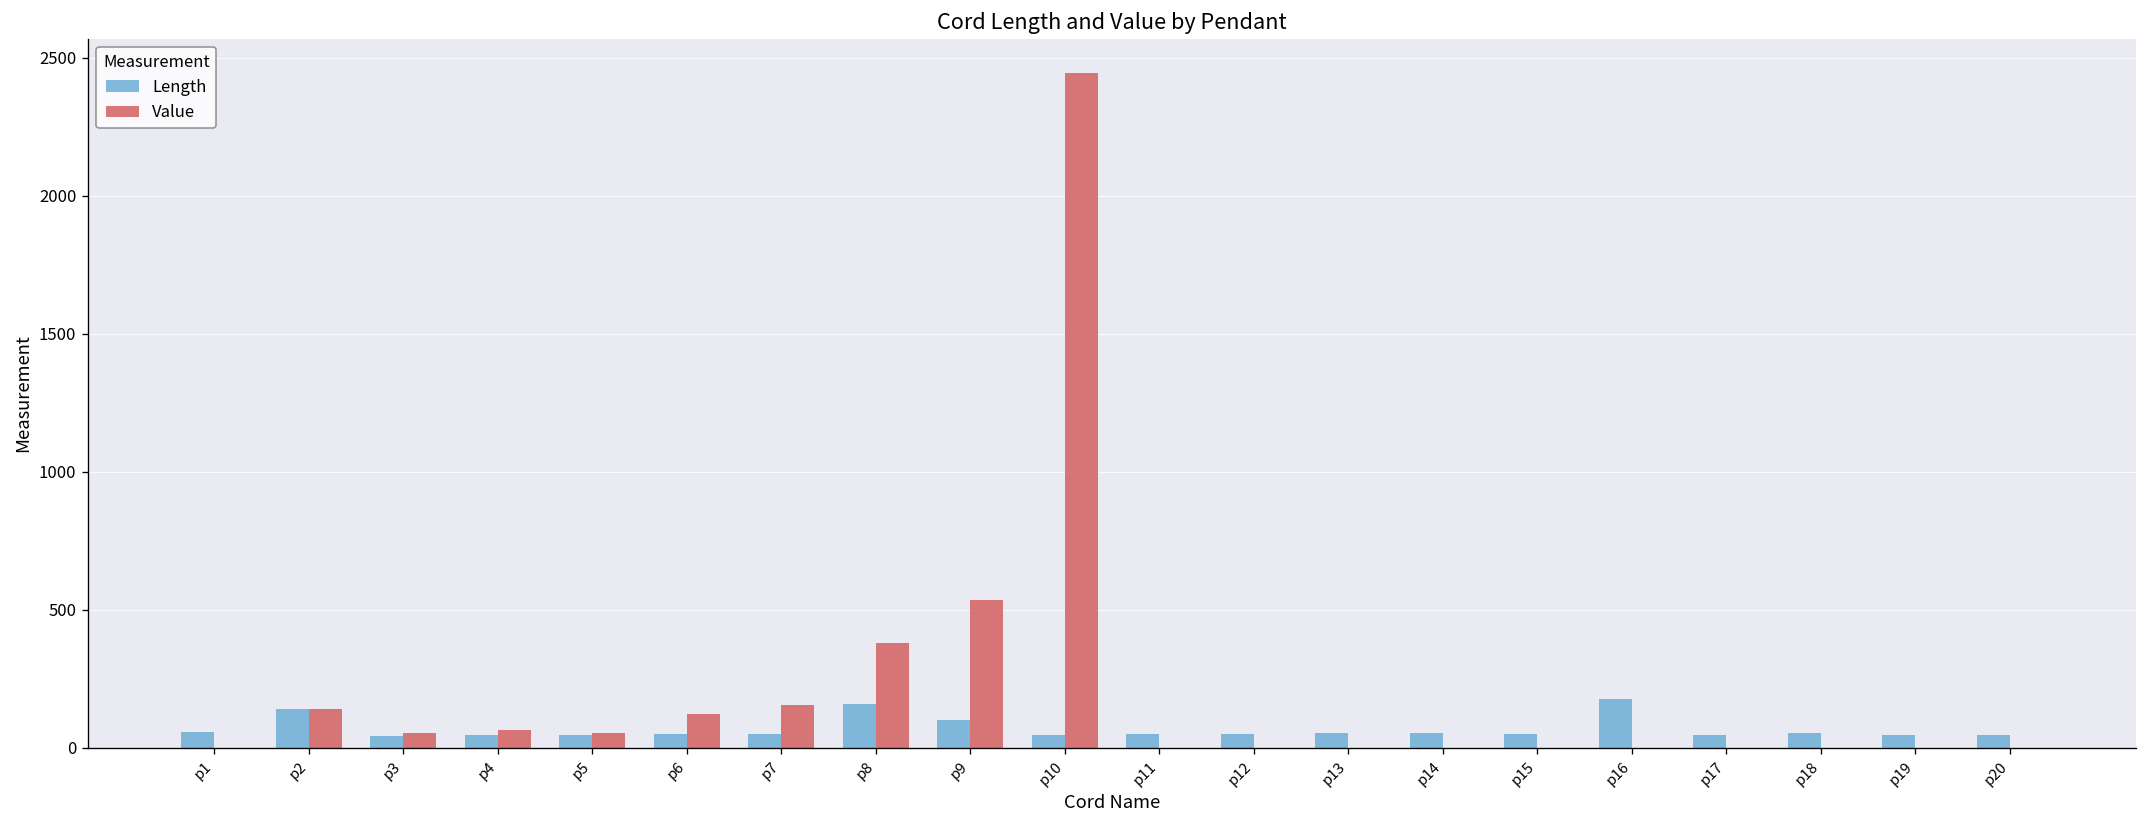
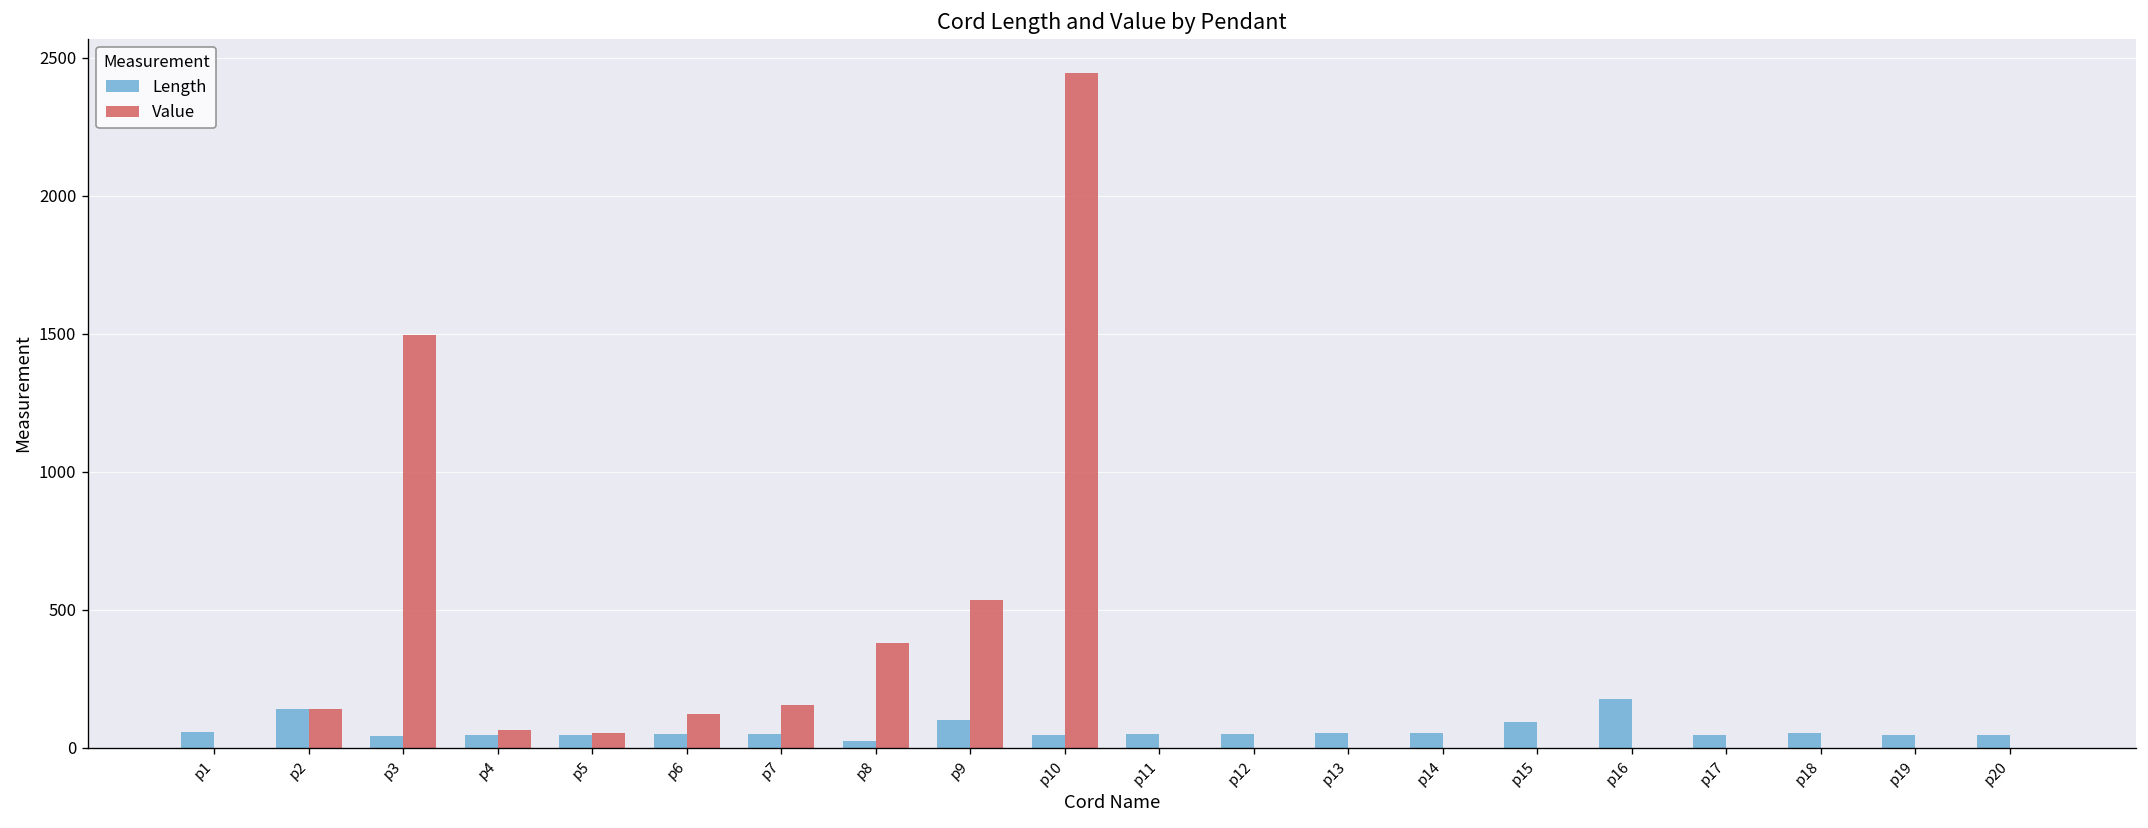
Value, p3: 50 -> 1500
Length, p8: 160 -> 20
Length, p15: 50 -> 90
